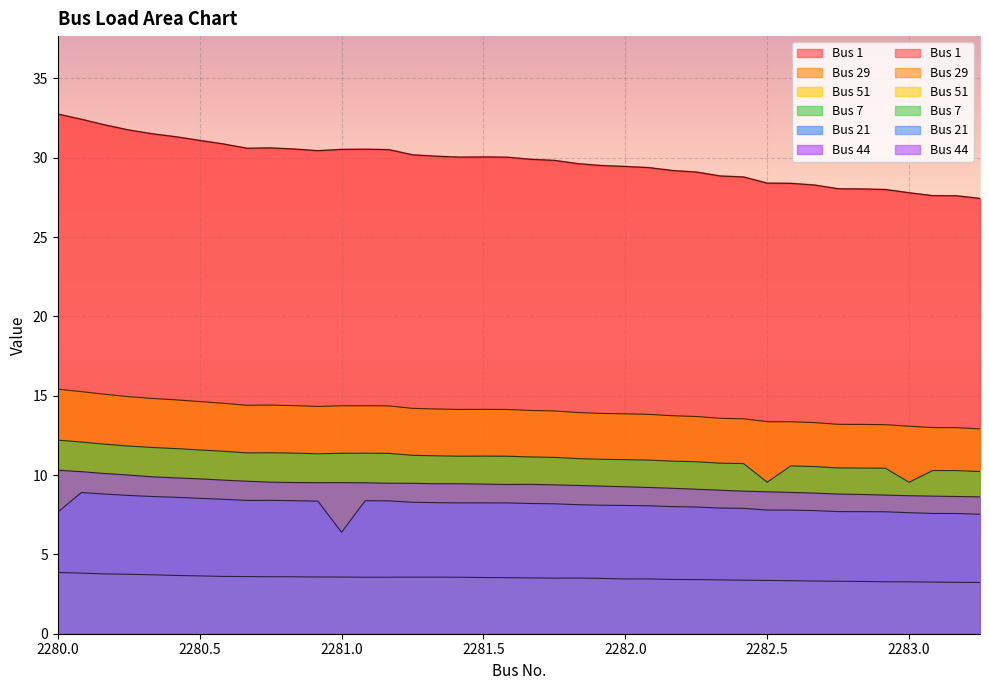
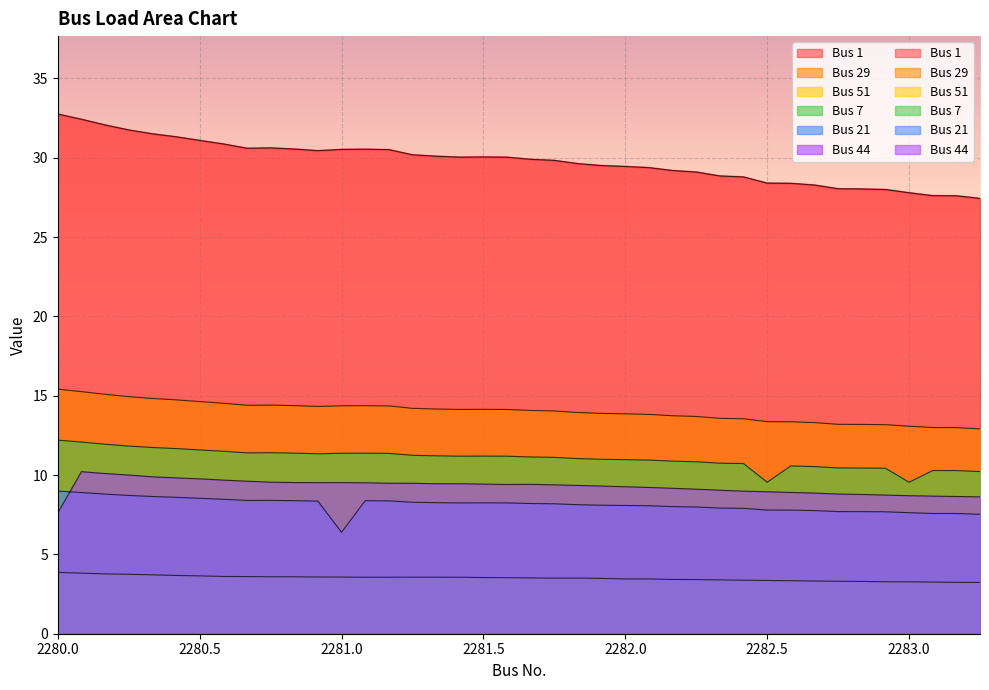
Bus 21, 2280.0: 7.7 -> 9.0
Bus 44, 2280.0: 10.3 -> 7.6
